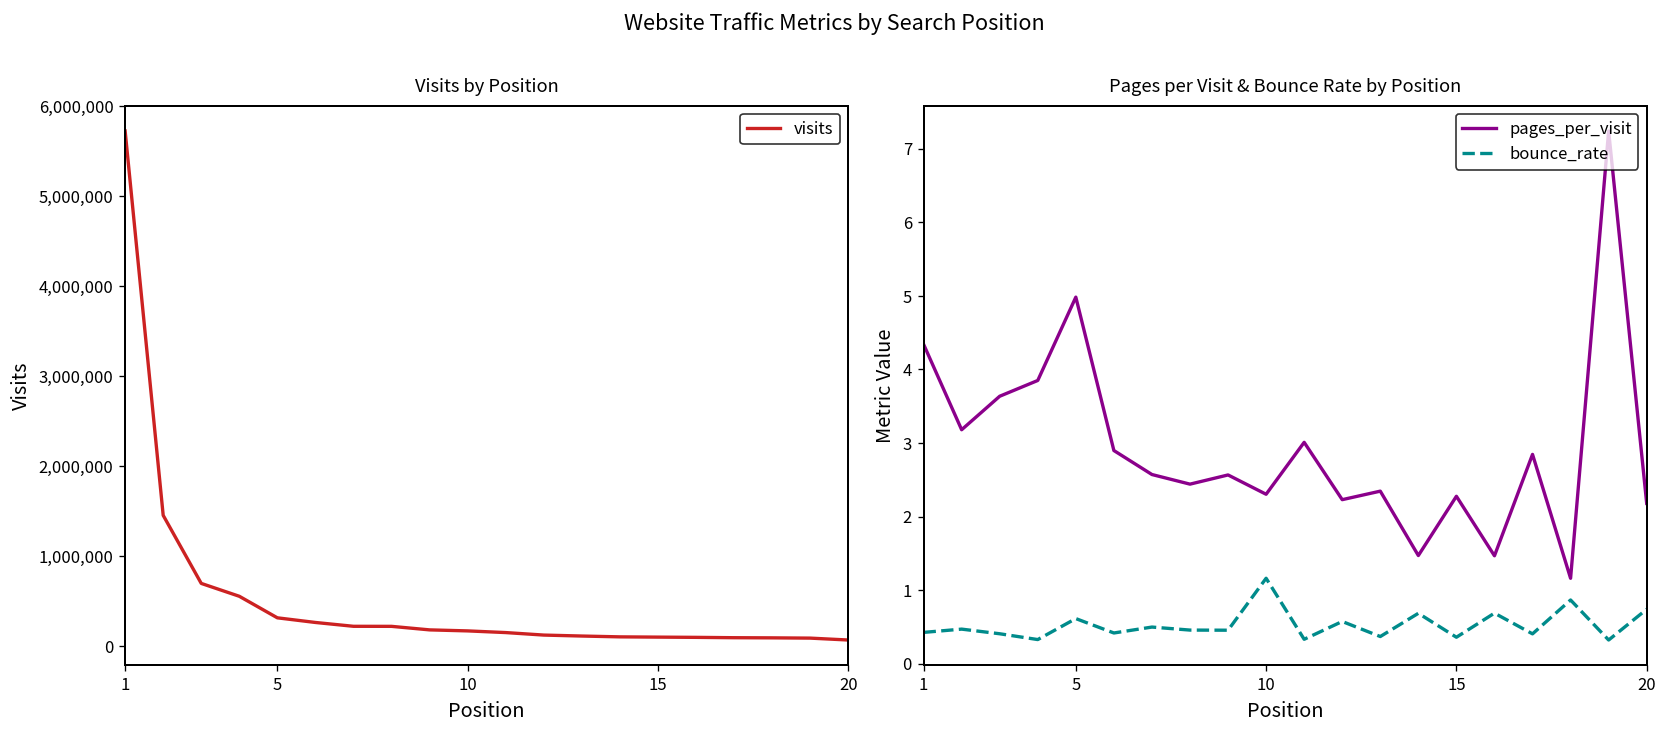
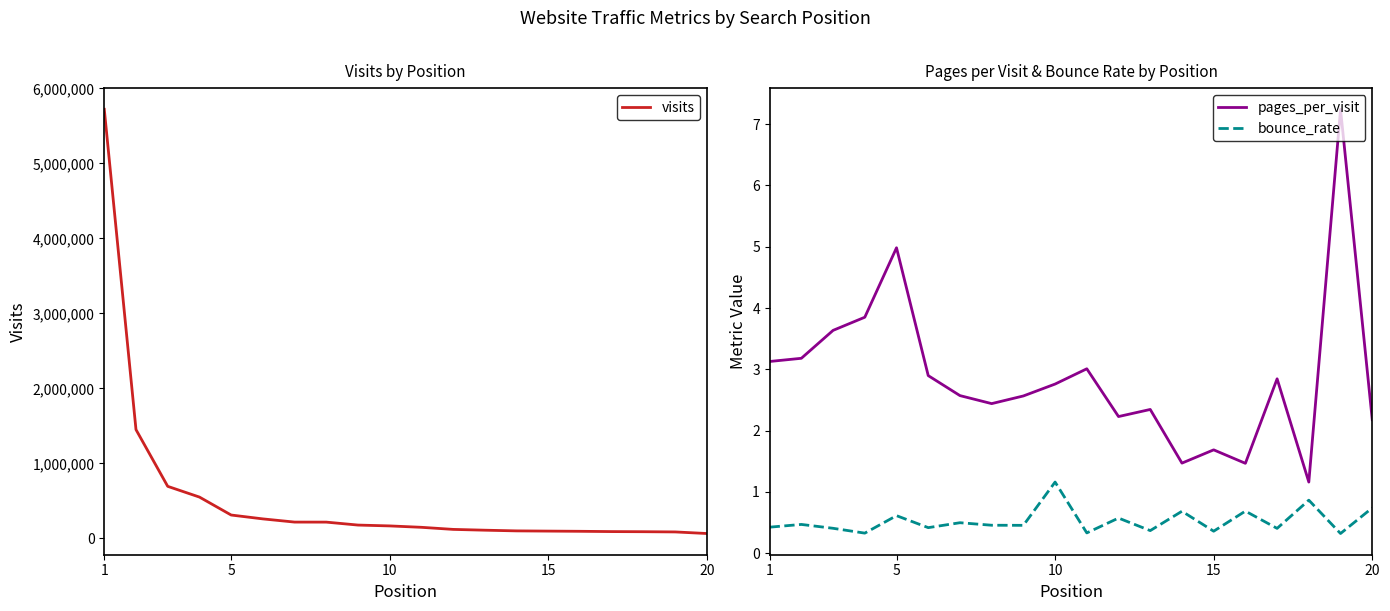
Pages per Visit & Bounce Rate by Position, pages_per_visit, 1: 4.3 -> 3.1
Pages per Visit & Bounce Rate by Position, pages_per_visit, 10: 2.3 -> 2.8
Pages per Visit & Bounce Rate by Position, pages_per_visit, 15: 2.3 -> 1.7
